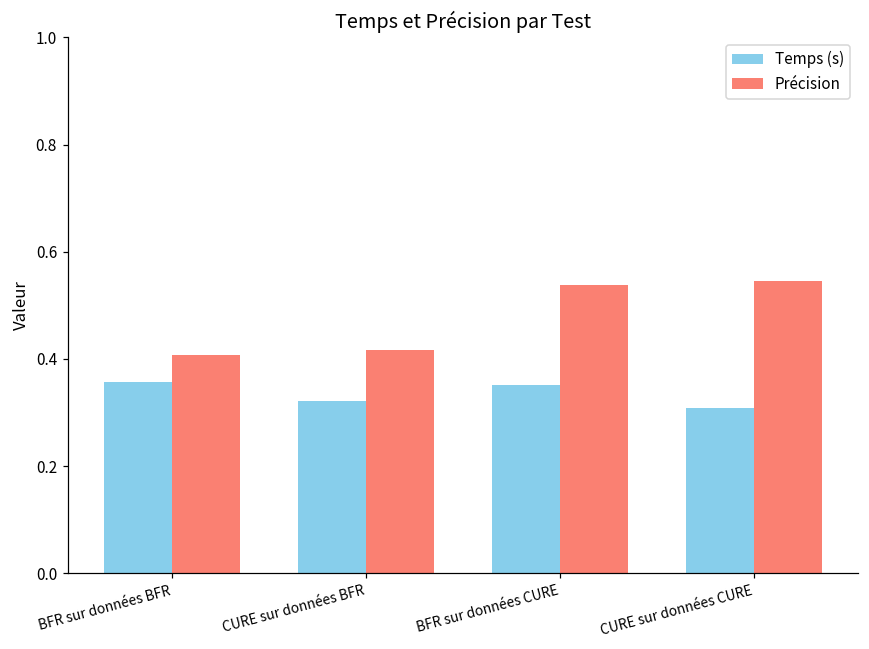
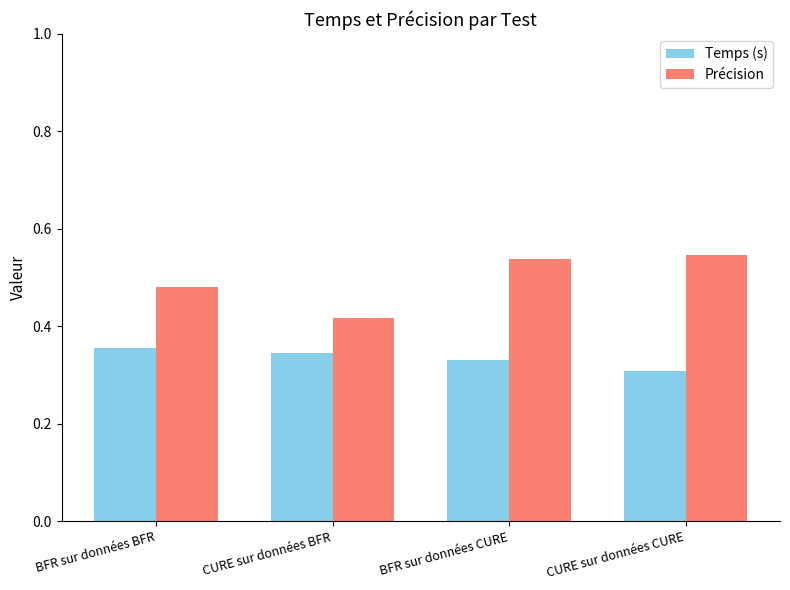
Précision, BFR sur données BFR: 0.41 -> 0.48
Temps (s), CURE sur données BFR: 0.32 -> 0.34
Temps (s), BFR sur données CURE: 0.35 -> 0.33
